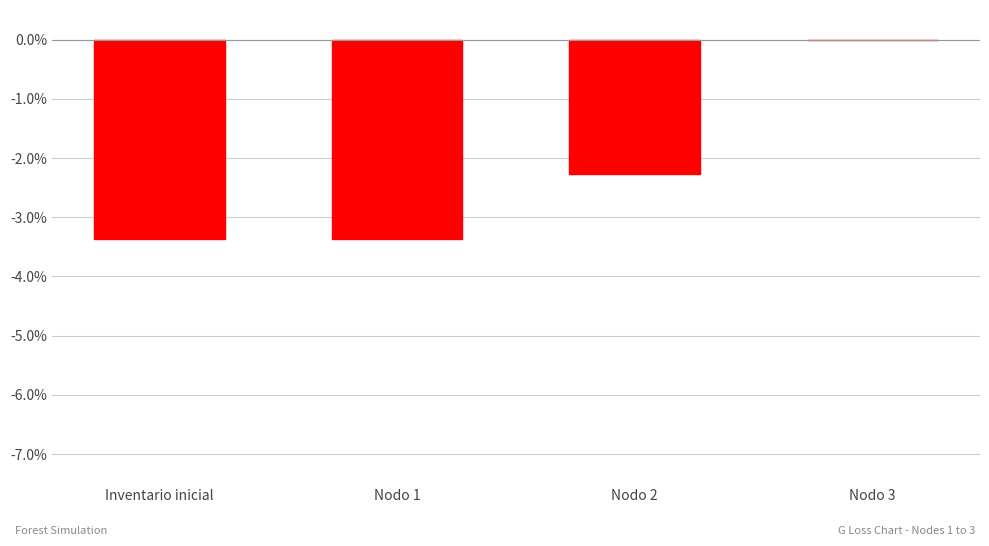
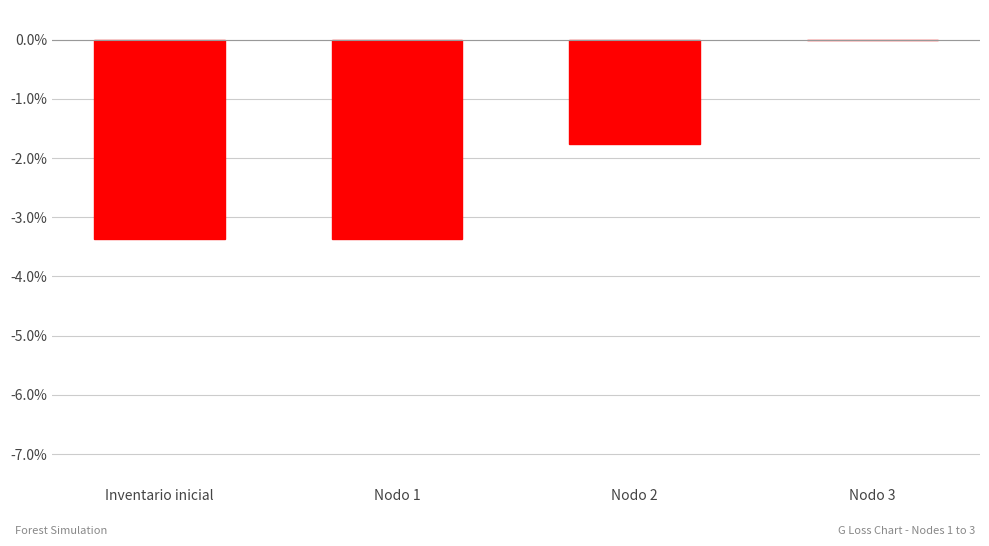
Nodo 2: -2.3% -> -1.8%
